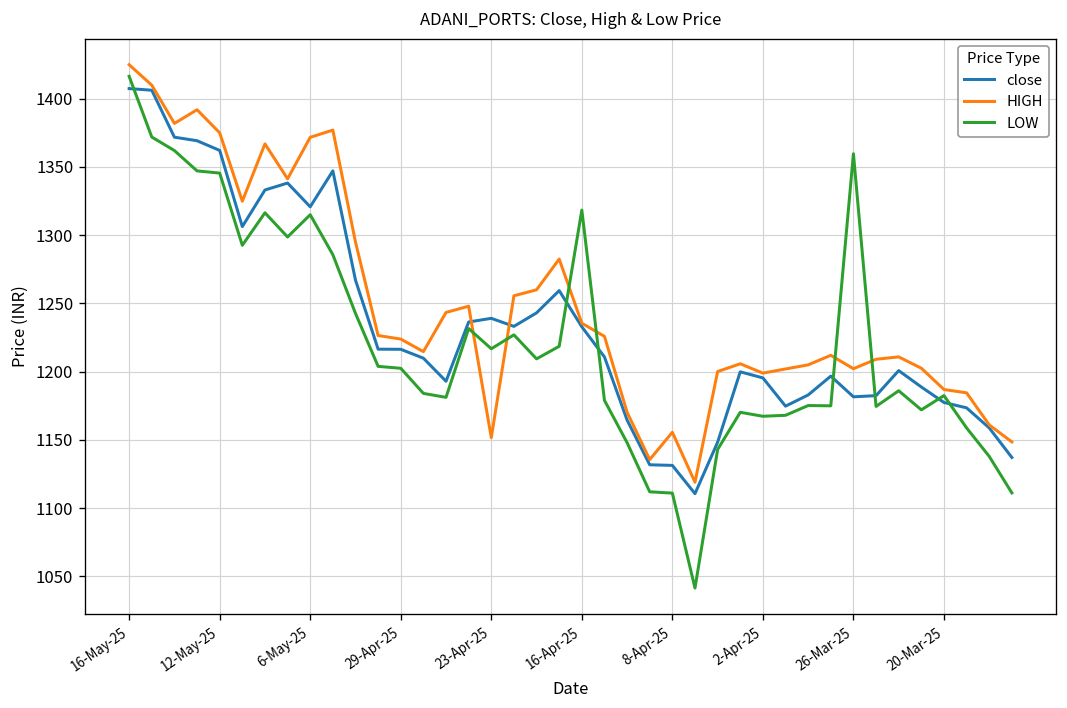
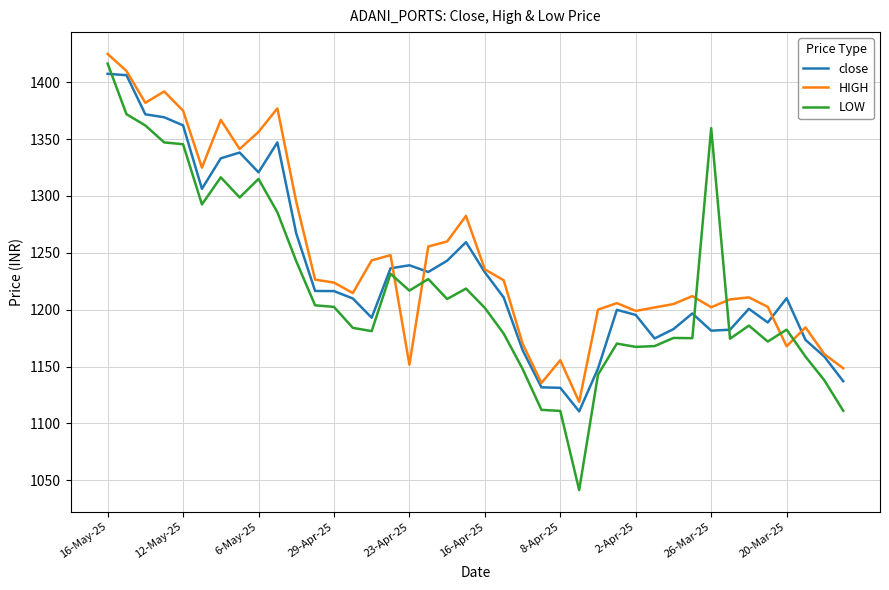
HIGH, 6-May-25: 1372 -> 1356
LOW, 16-Apr-25: 1318 -> 1202
close, 20-Mar-25: 1177 -> 1210
HIGH, 20-Mar-25: 1187 -> 1168
